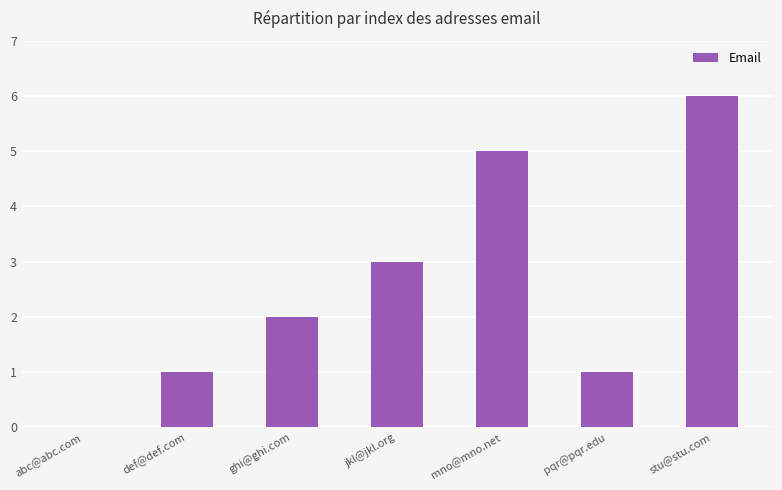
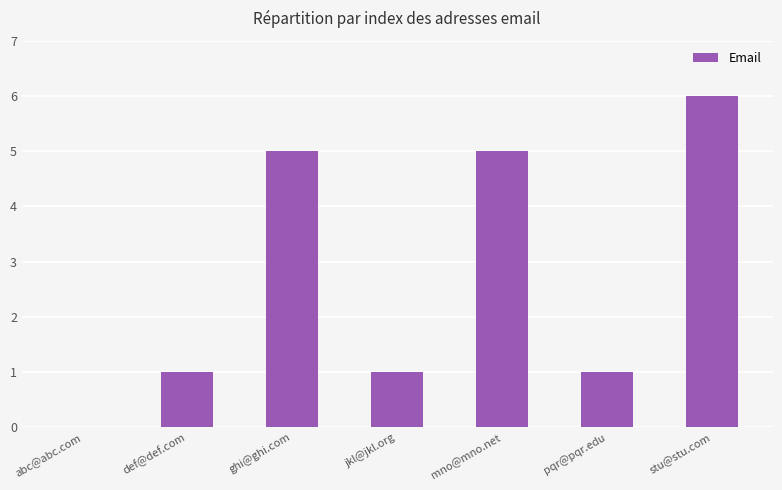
ghi@ghi.com: 2 -> 5
jkl@jkl.org: 3 -> 1
